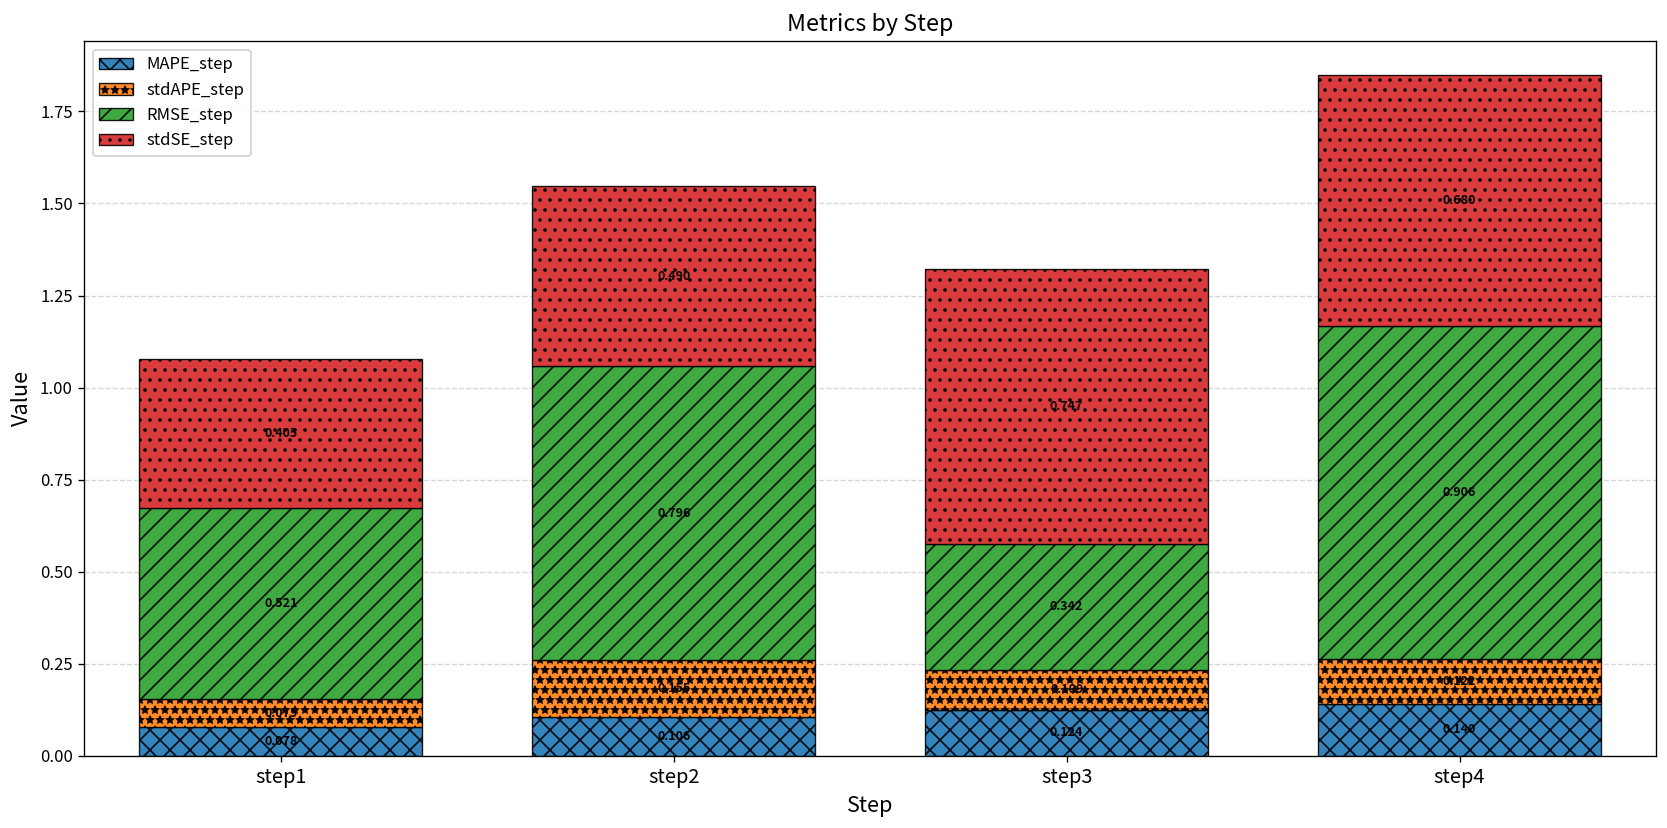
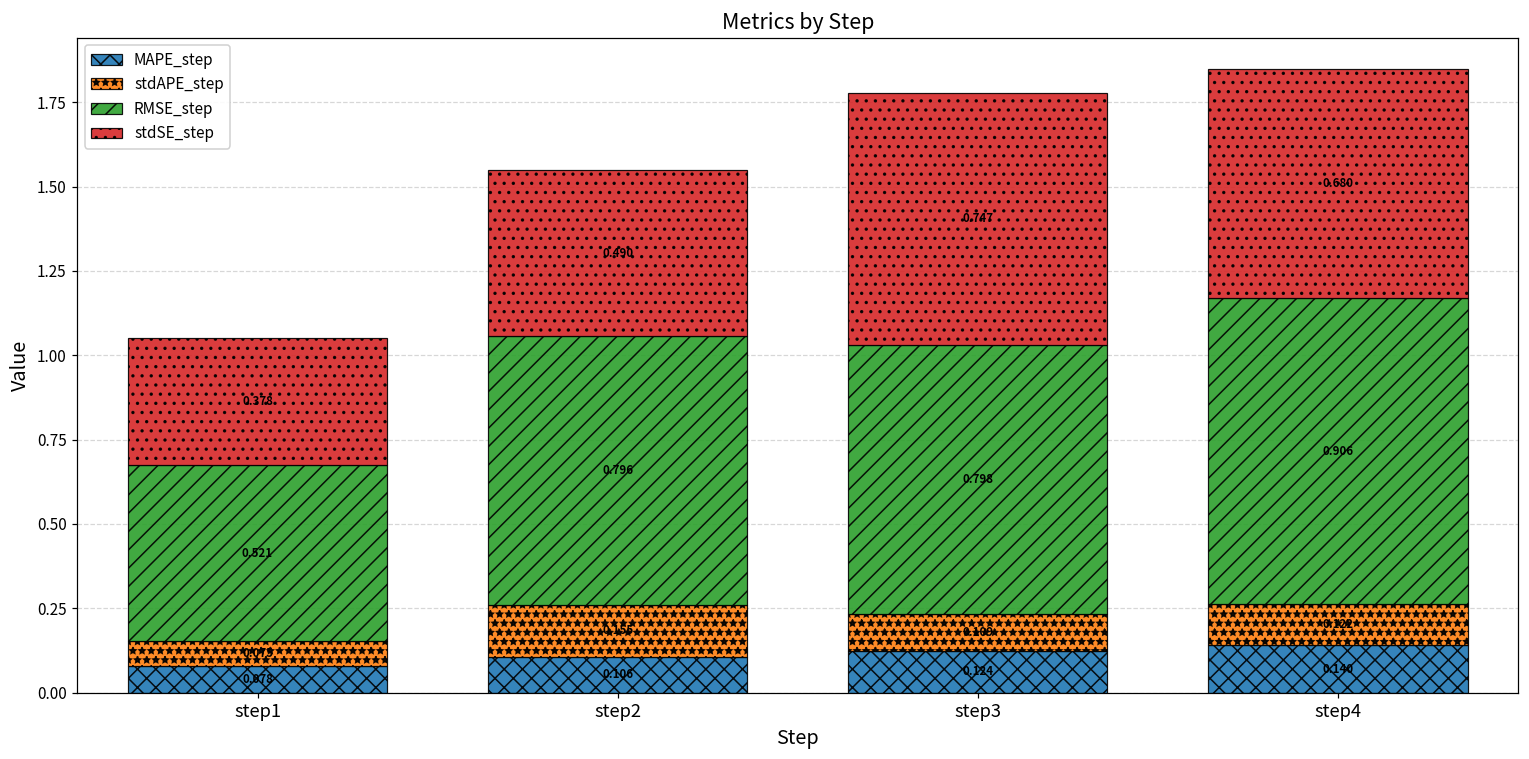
stdSE_step, step1: 0.405 -> 0.378
RMSE_step, step3: 0.342 -> 0.798
